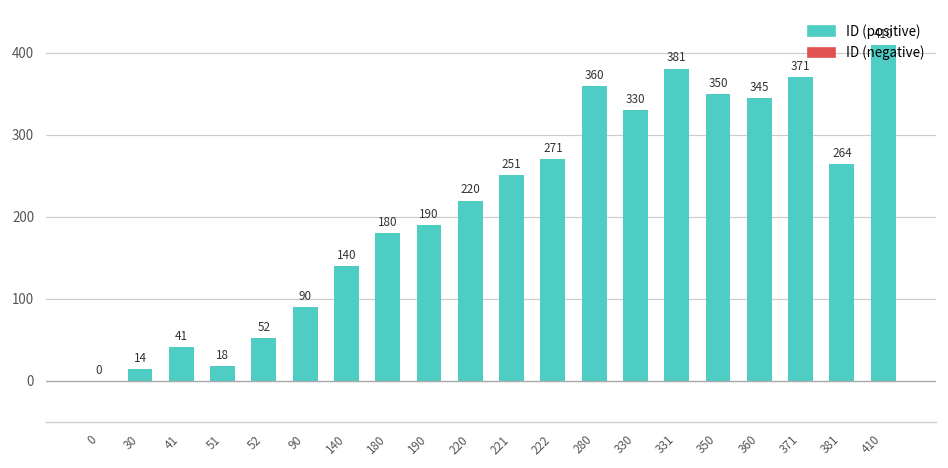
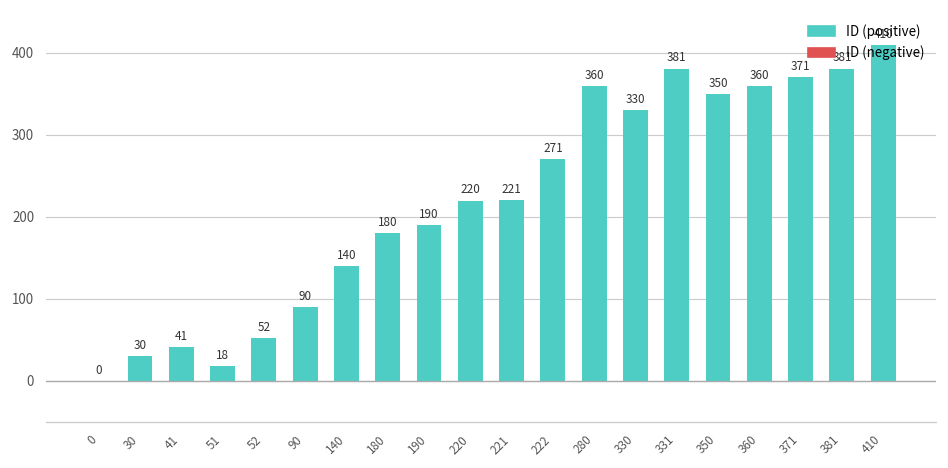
30: 14 -> 30
221: 251 -> 221
360: 345 -> 360
381: 264 -> 381
